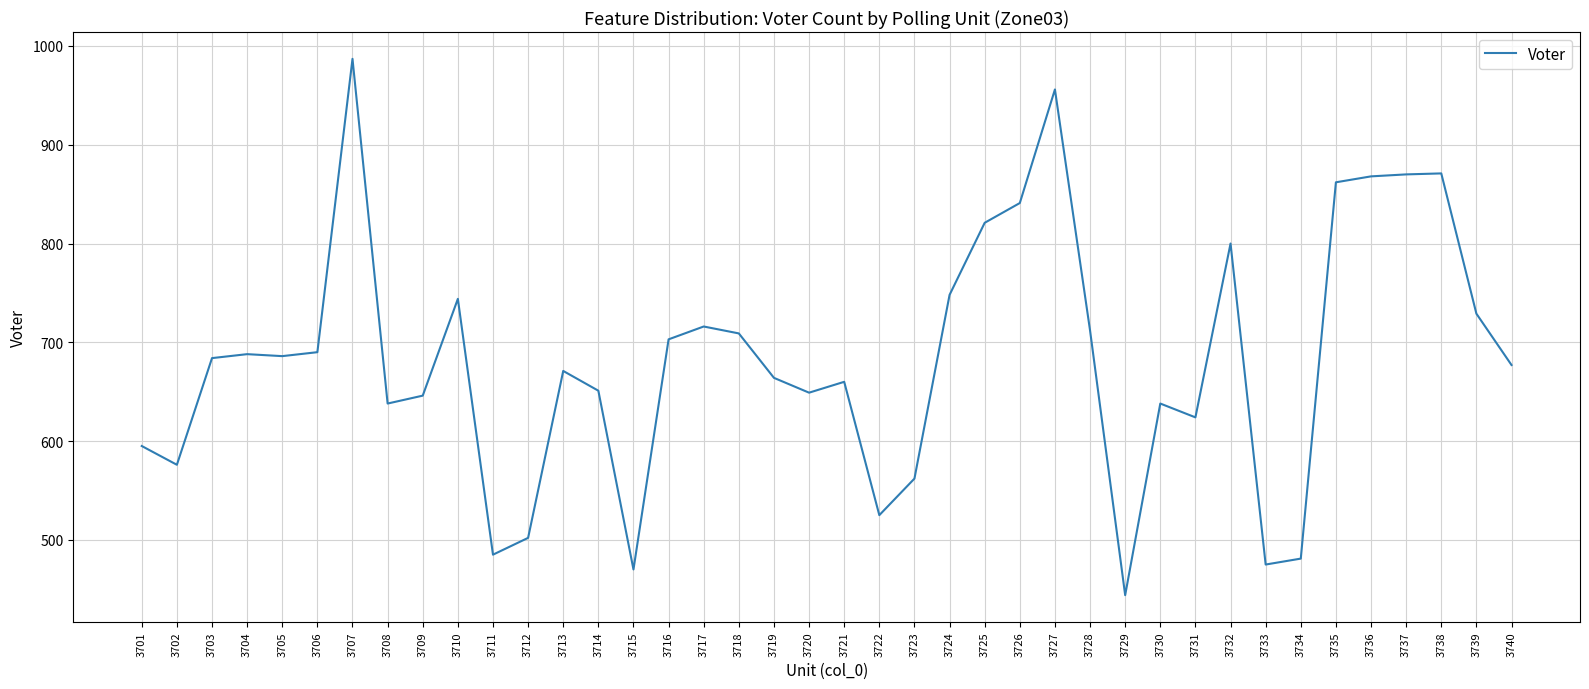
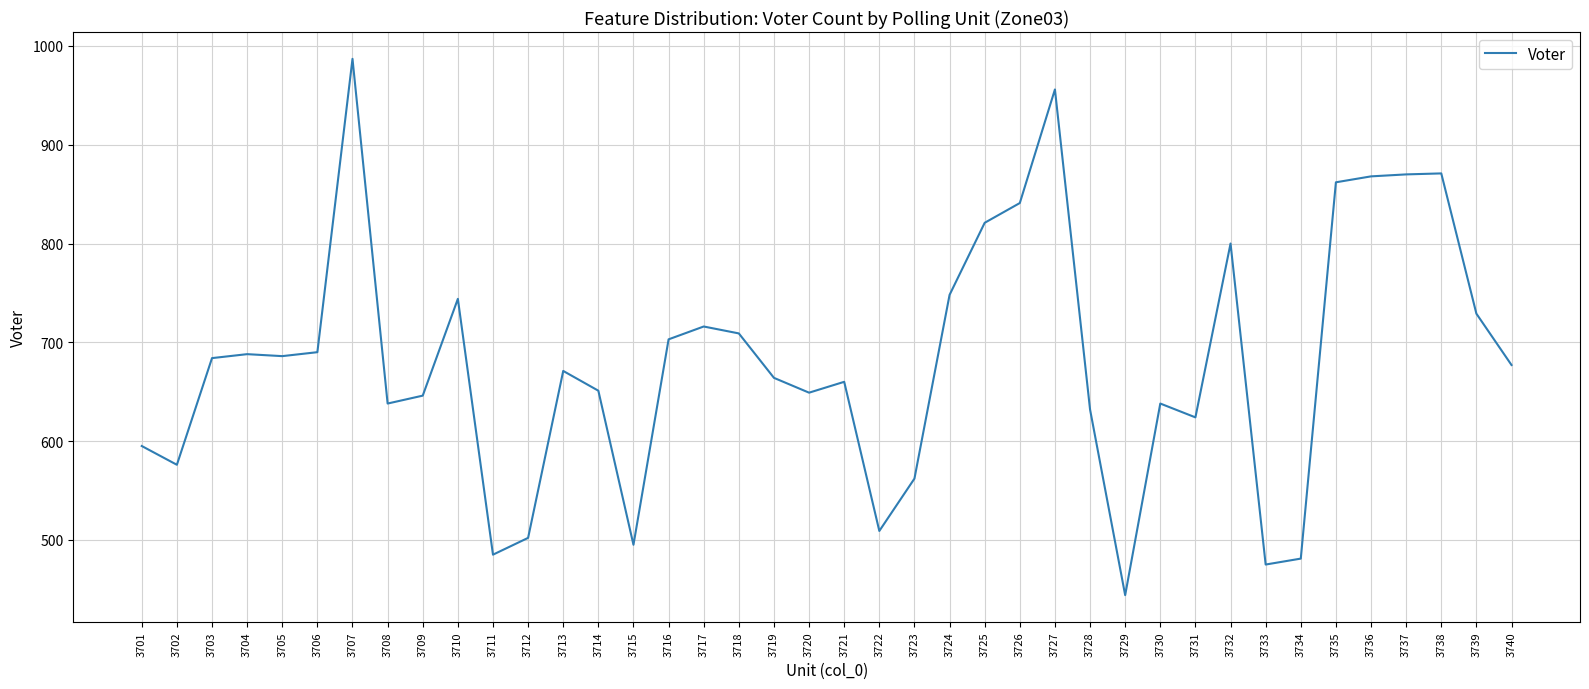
3715: 470 -> 500
3722: 530 -> 510
3728: 710 -> 630
